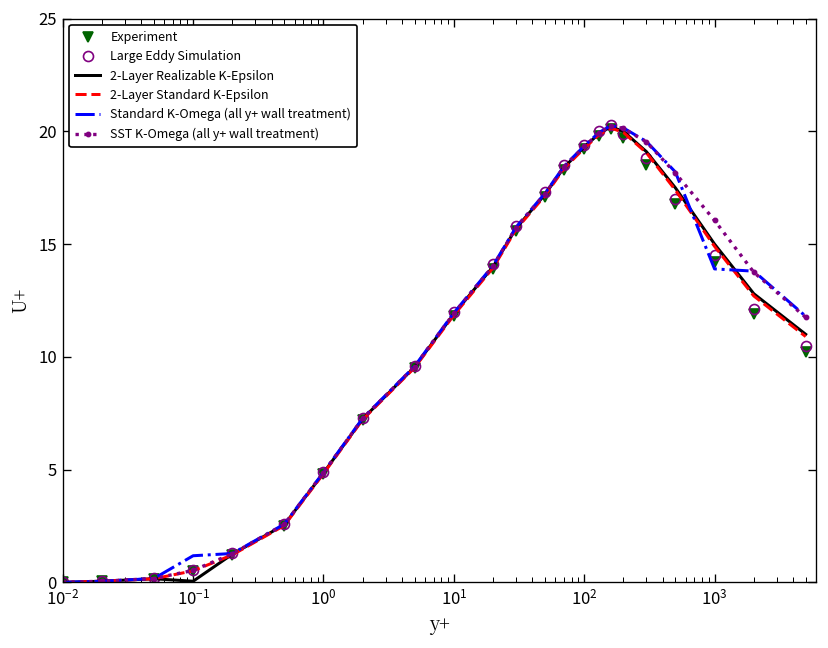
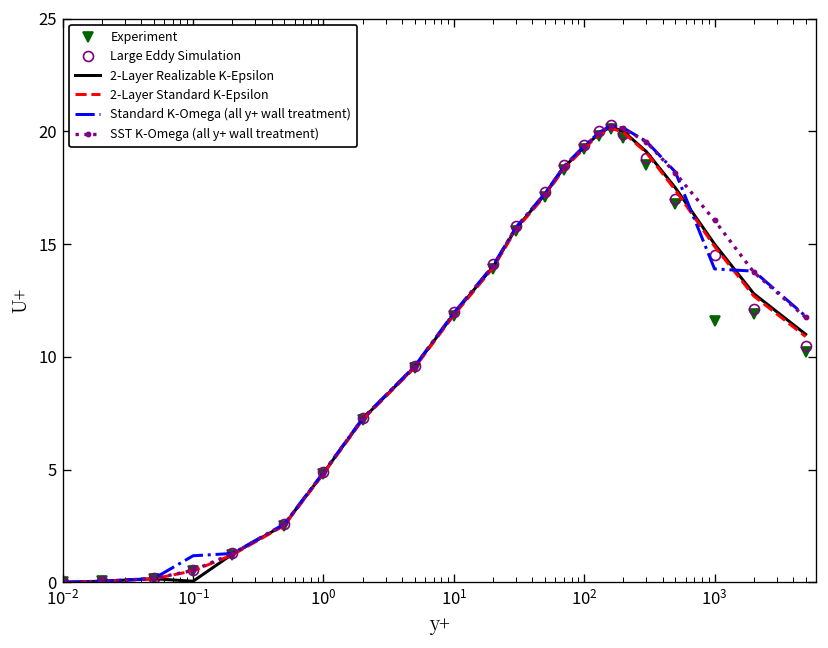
Experiment, 10^3: 14.2 -> 11.6
